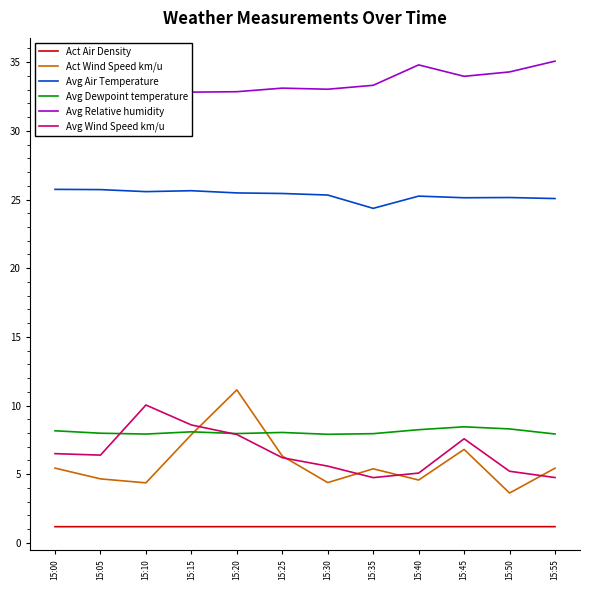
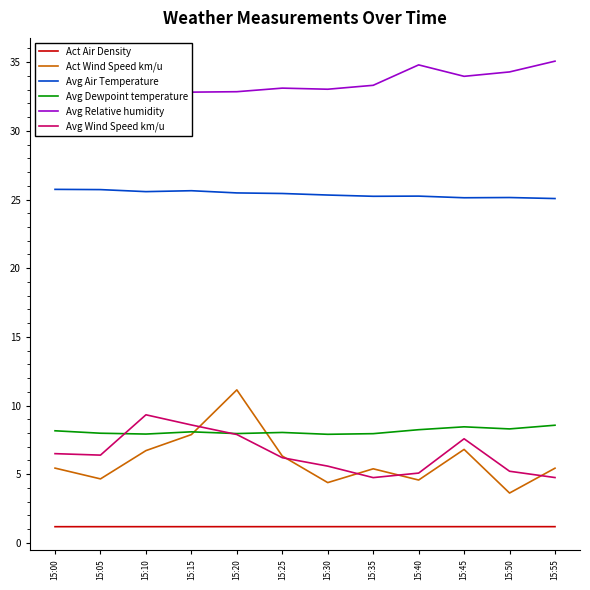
Act Wind Speed km/u, 15:10: 4.4 -> 6.7
Avg Wind Speed km/u, 15:10: 10.0 -> 9.3
Avg Air Temperature, 15:35: 24.4 -> 25.2
Avg Dewpoint temperature, 15:55: 7.9 -> 8.6
